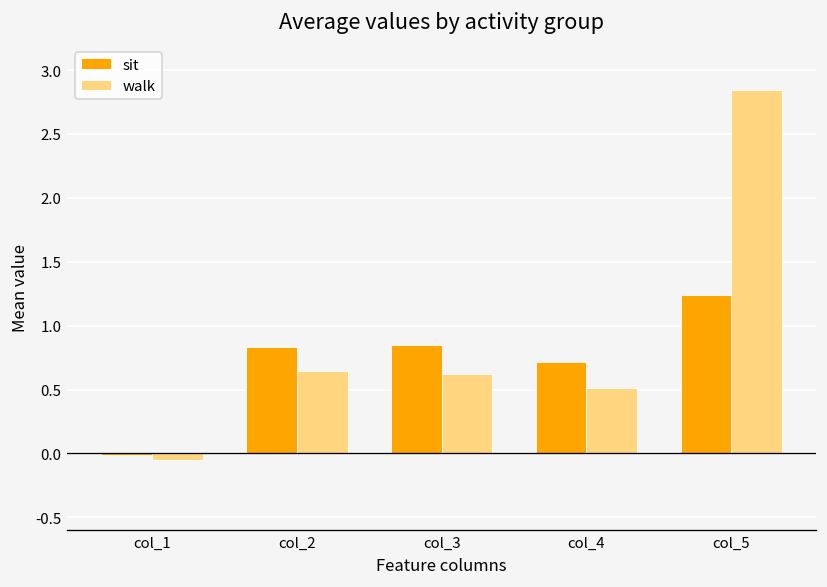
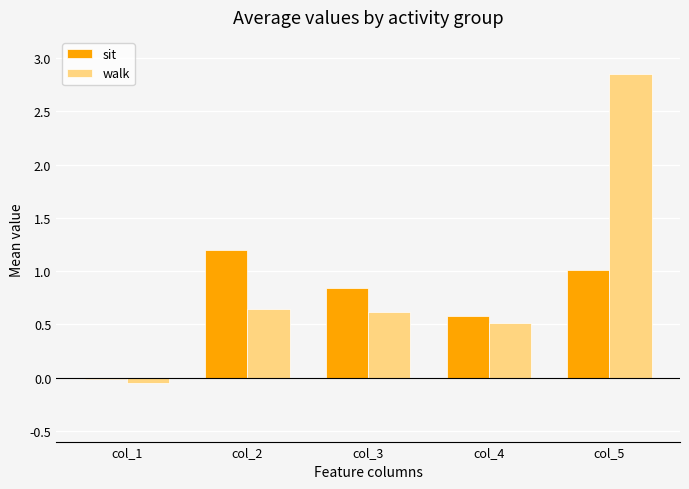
sit, col_2: 0.83 -> 1.20
sit, col_4: 0.71 -> 0.58
sit, col_5: 1.24 -> 1.01
